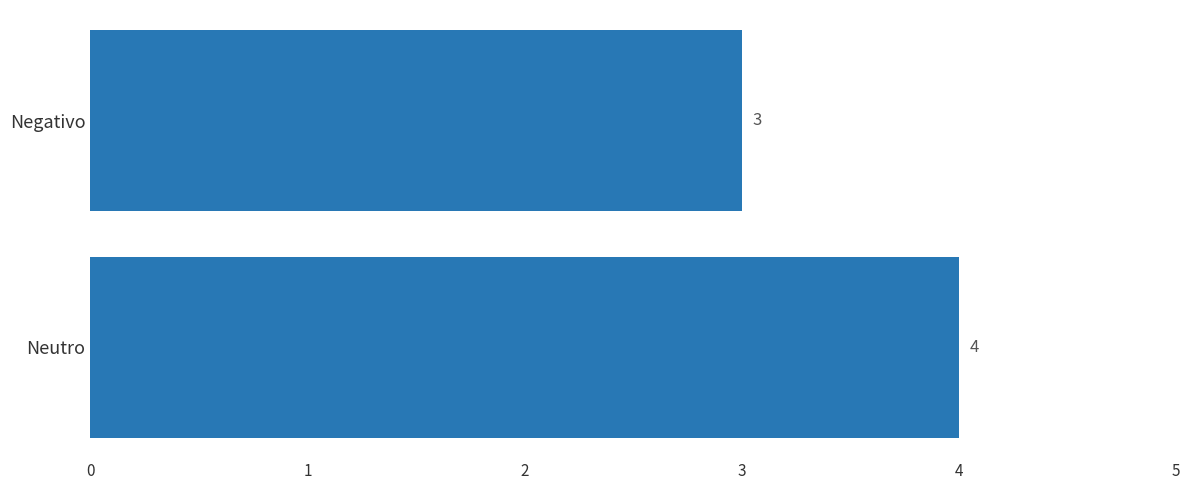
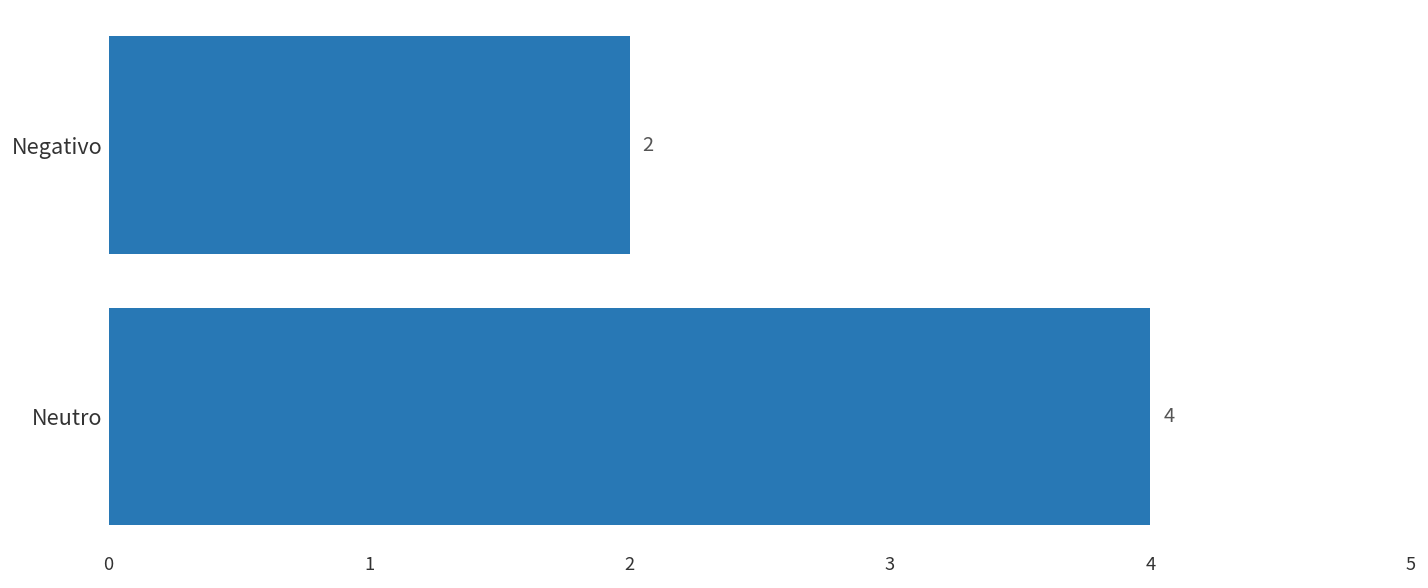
Negativo: 3 -> 2
